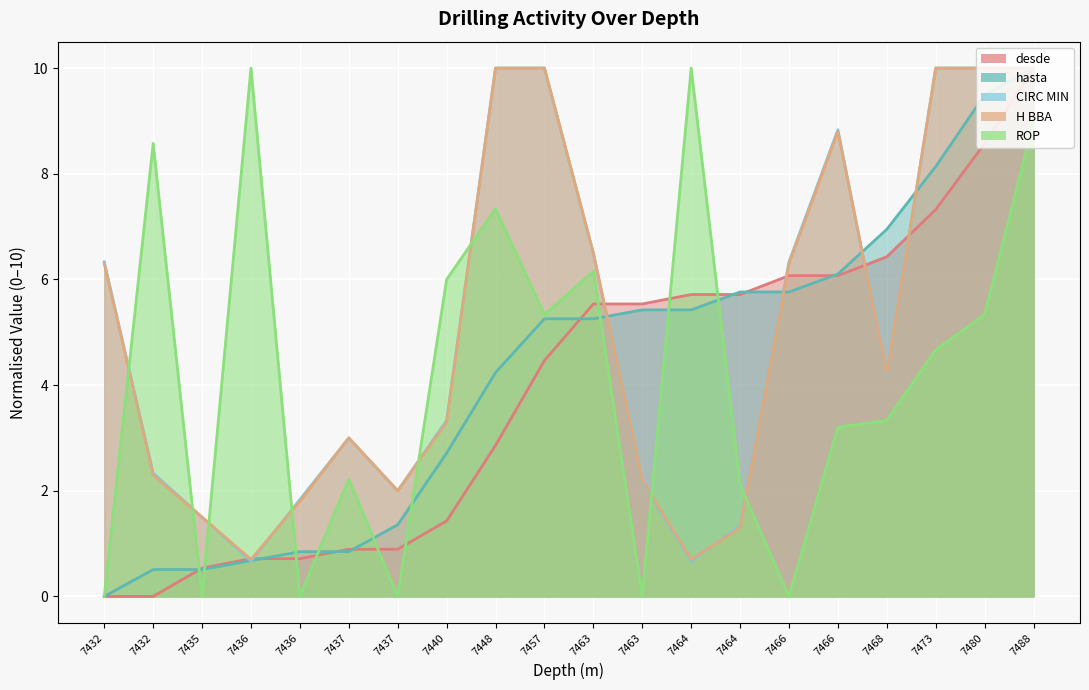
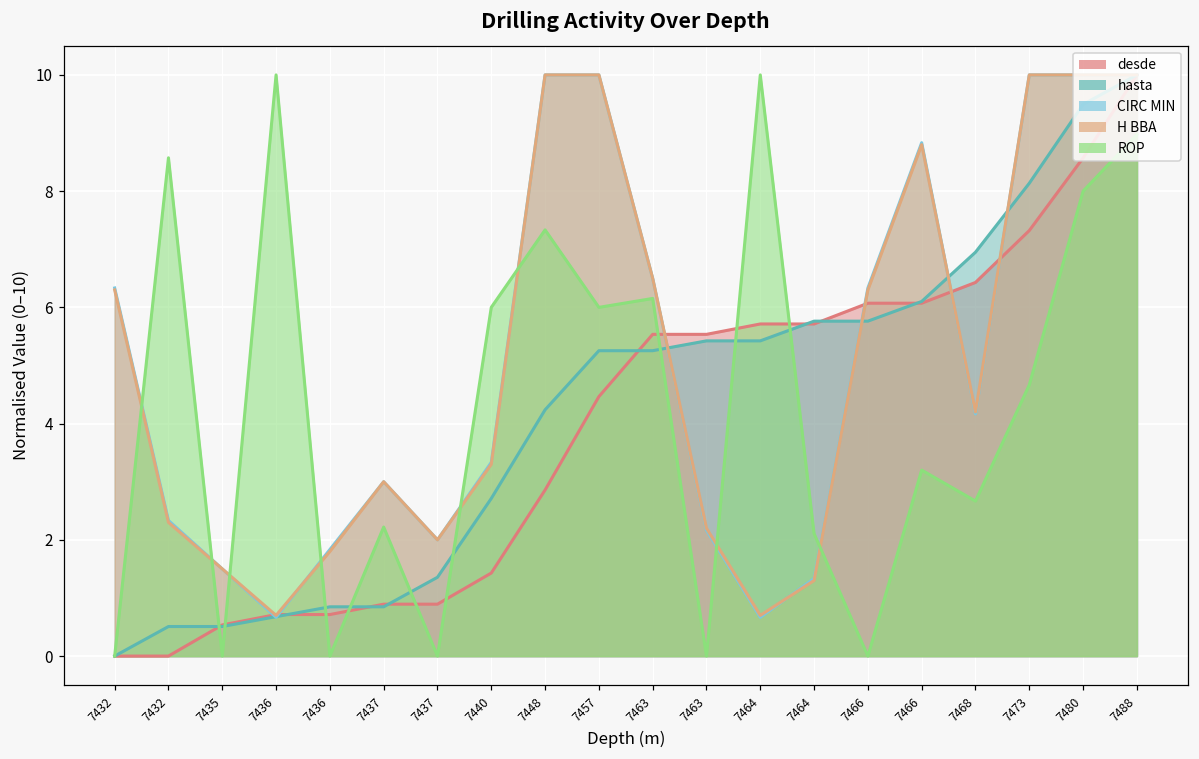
ROP, 7457: 5.3 -> 6.0
ROP, 7468: 3.3 -> 2.7
ROP, 7480: 5.3 -> 8.0
